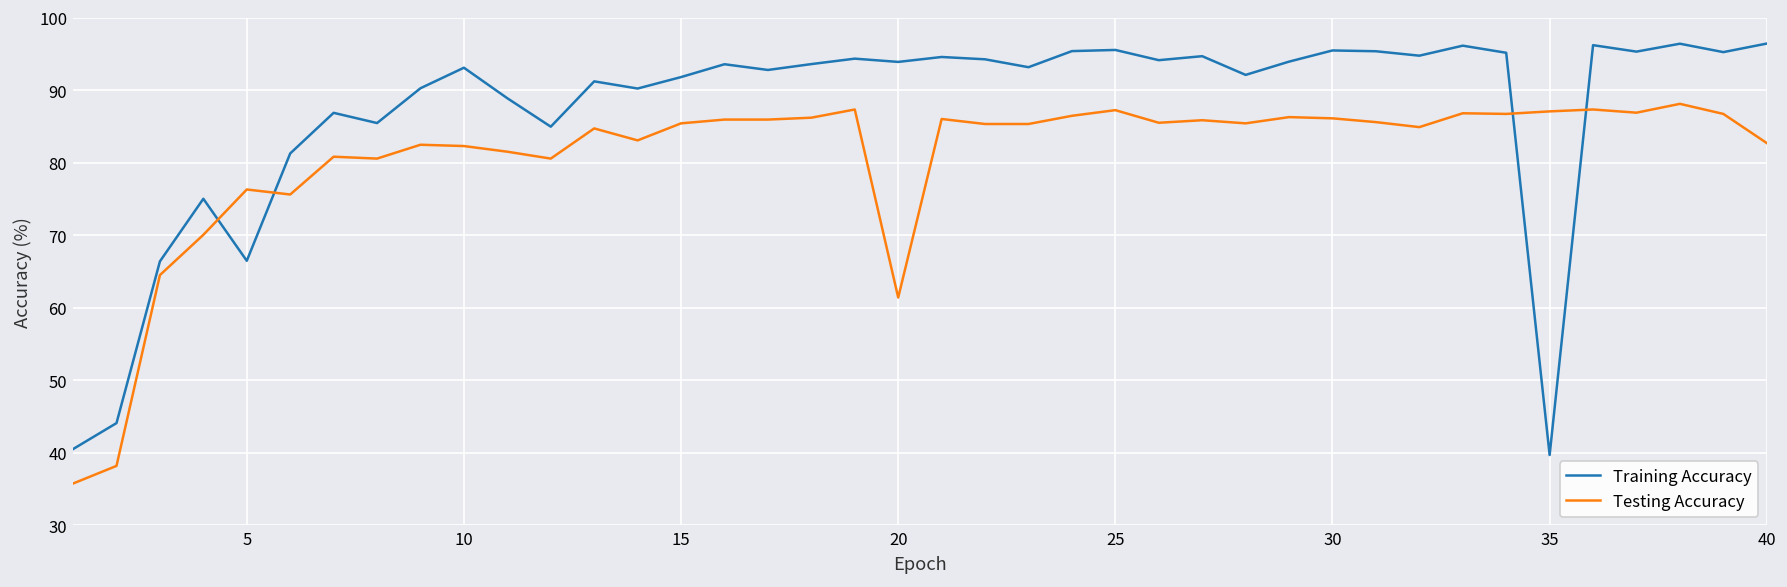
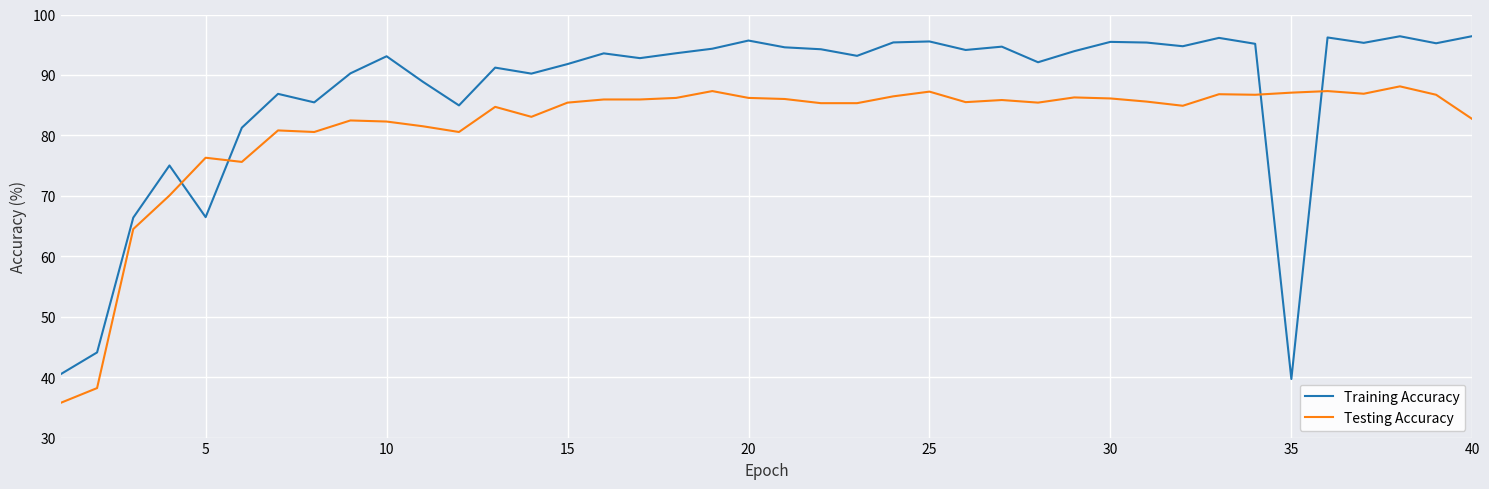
Training Accuracy, 20: 94 -> 96
Testing Accuracy, 20: 61 -> 86
